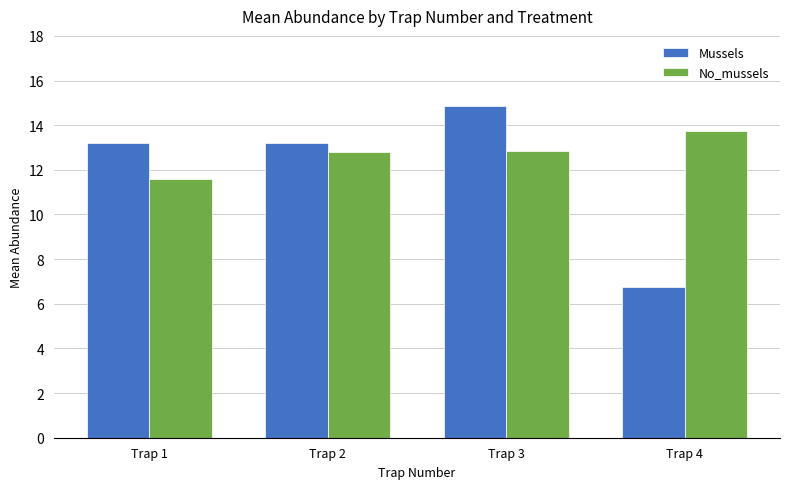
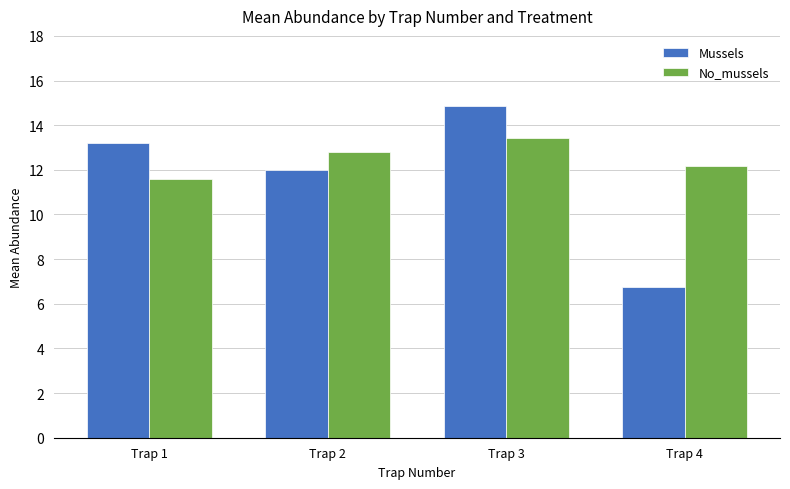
Mussels, Trap 2: 13.2 -> 12.0
No_mussels, Trap 3: 12.9 -> 13.4
No_mussels, Trap 4: 13.8 -> 12.2
